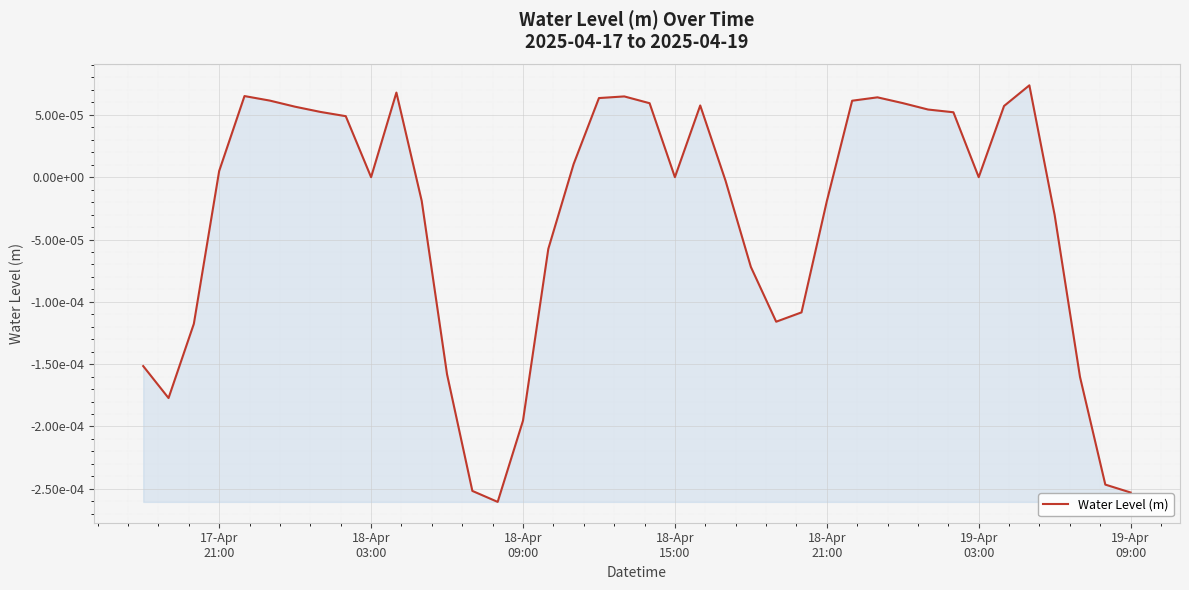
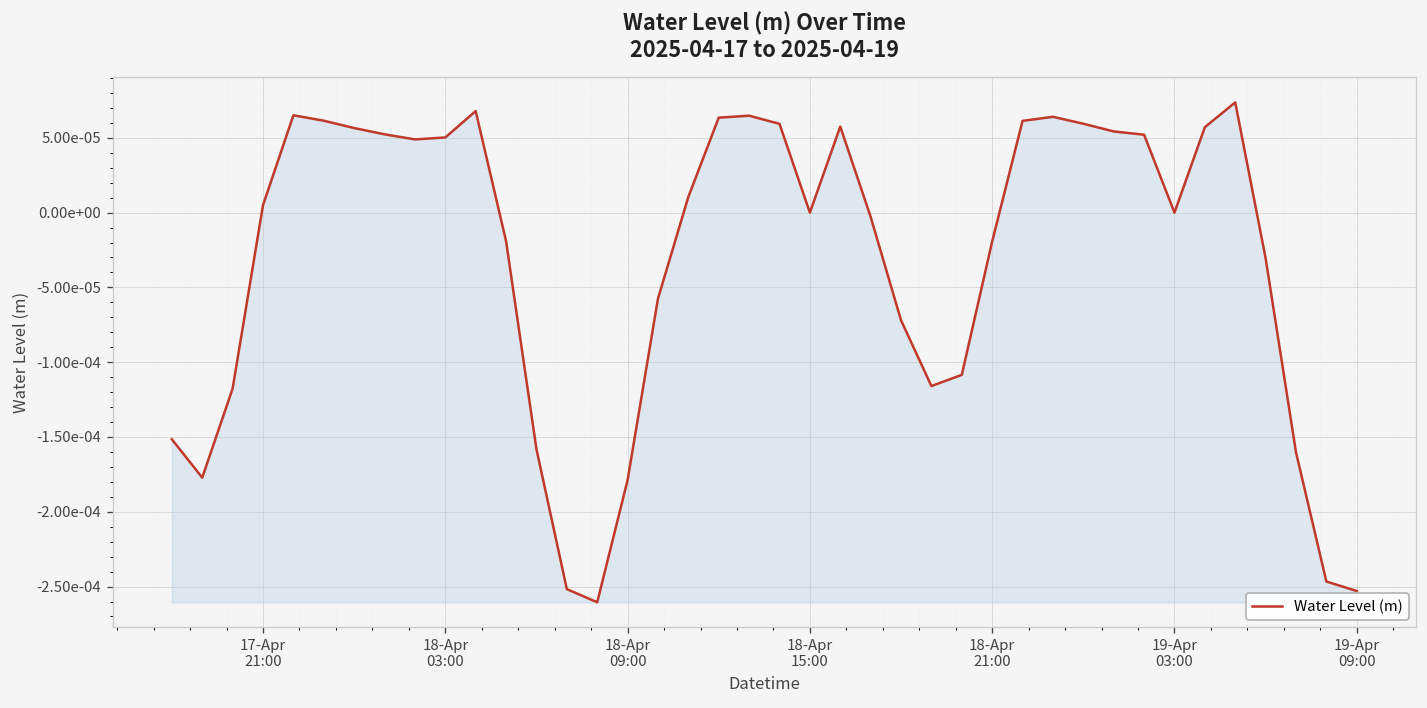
18-Apr 03:00: 0.0000 -> 0.0001
18-Apr 09:00: -0.000195 -> -0.000179
